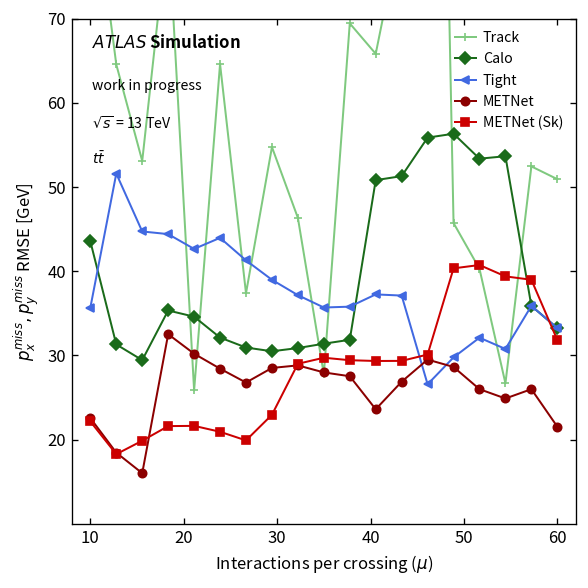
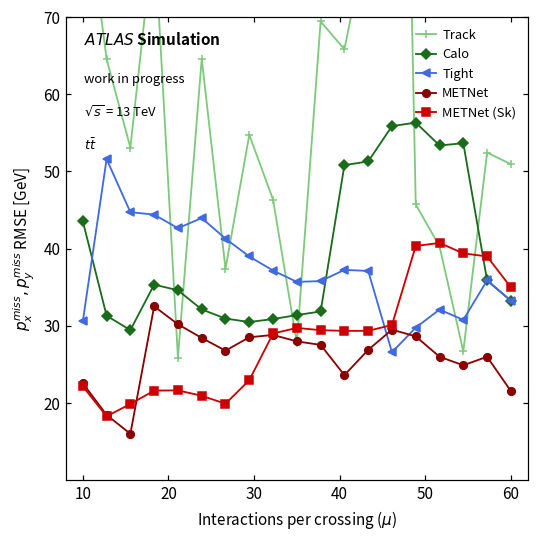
Tight, 10: 36 -> 31
METNet (Sk), 60: 32 -> 35
